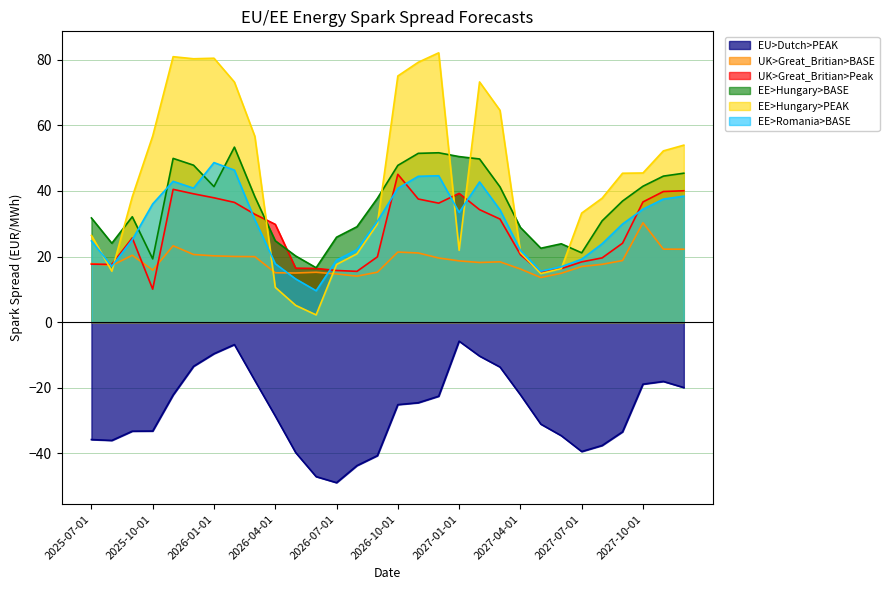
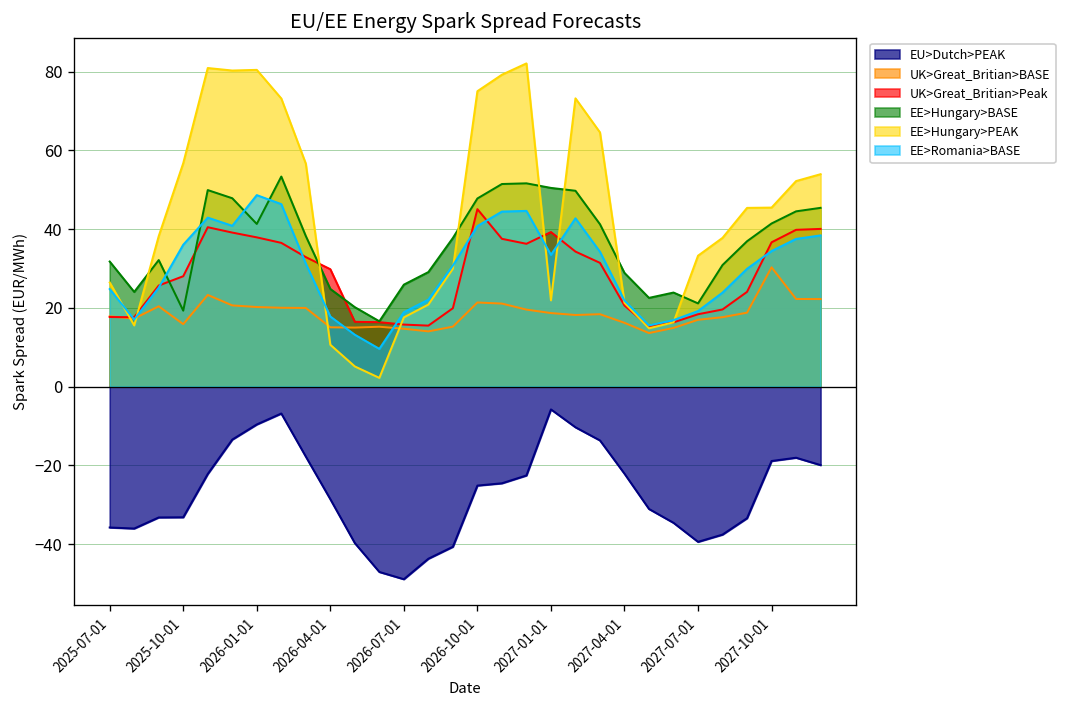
UK>Great_Britian>Peak, 2025-10-01: 10 -> 28
